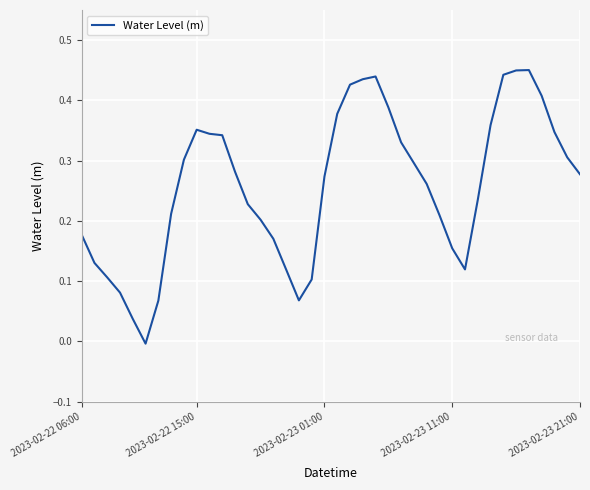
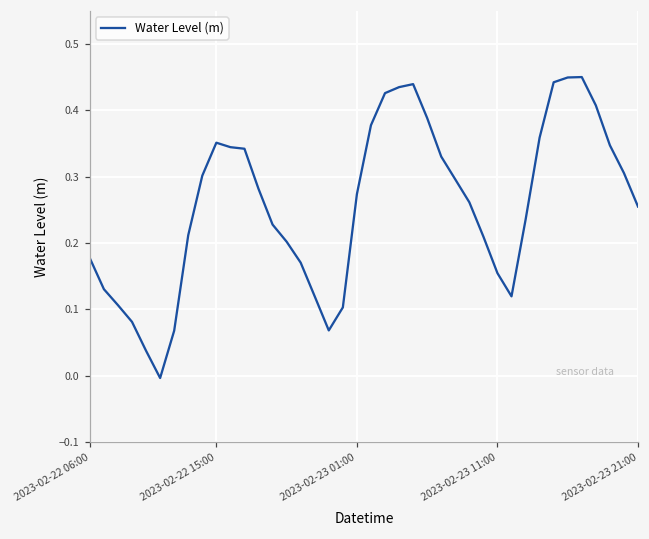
2023-02-23 21:00: 0.28 -> 0.25
